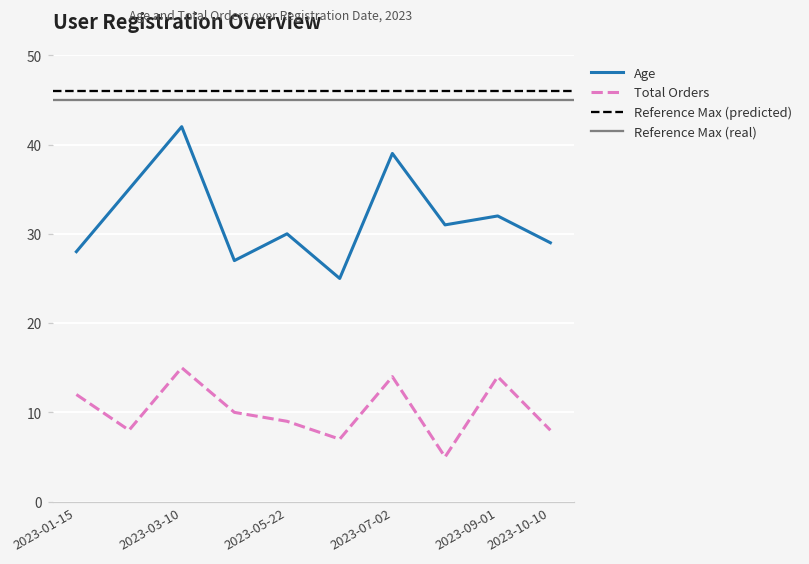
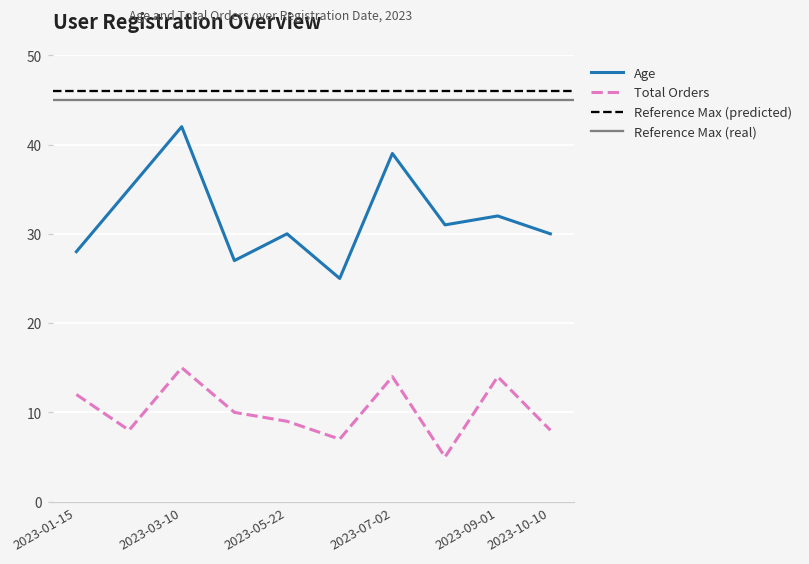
Age, 2023-10-10: 29 -> 30
